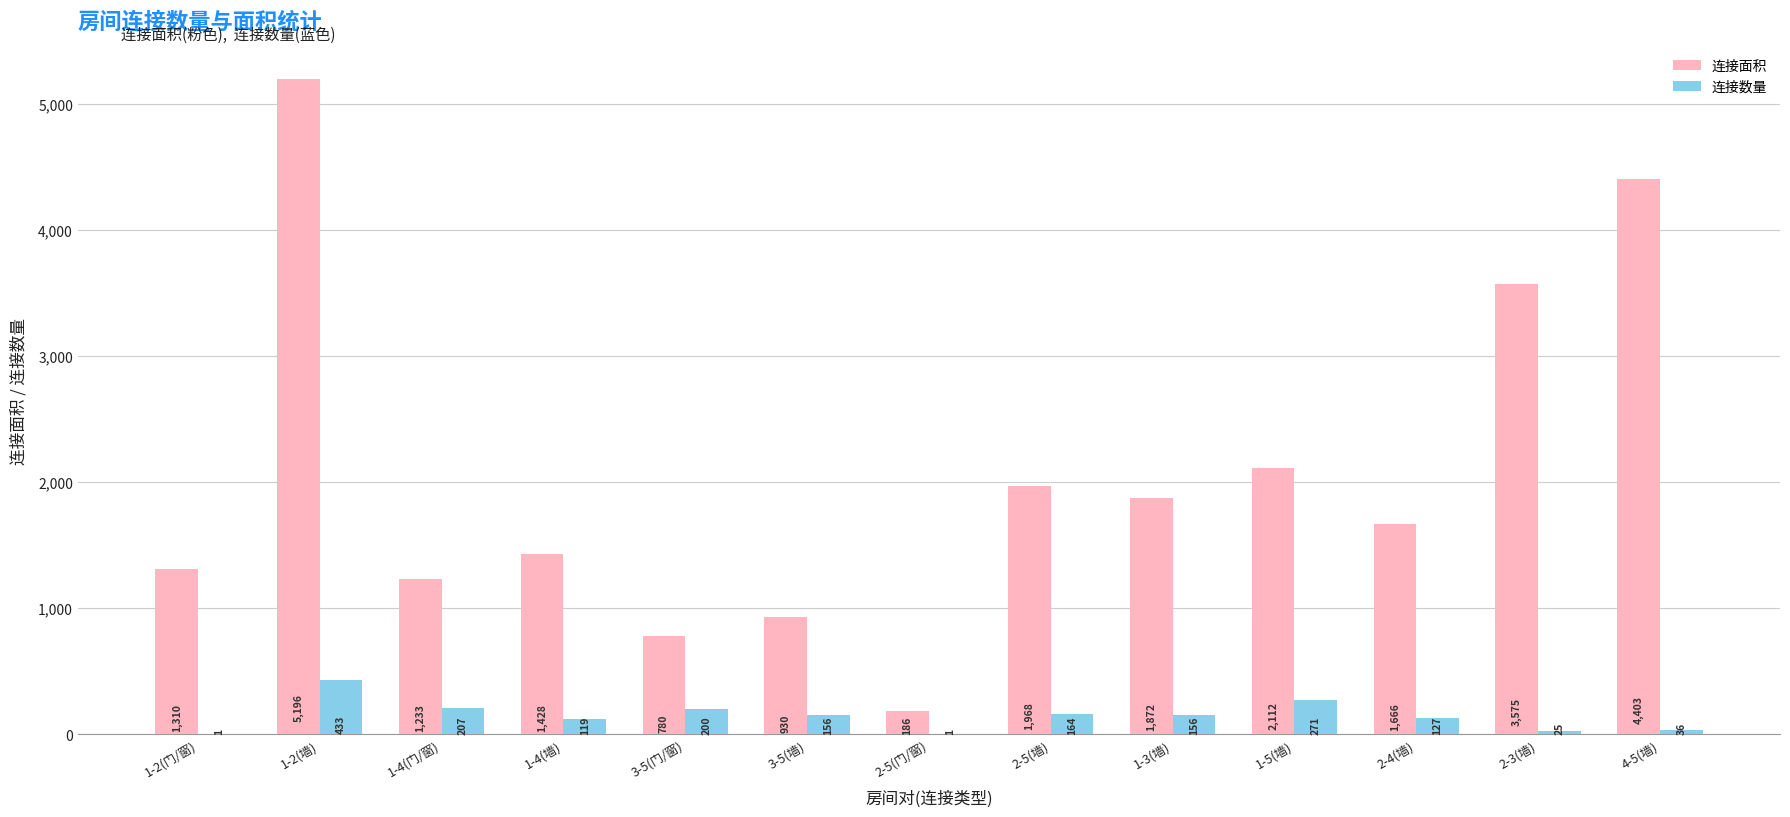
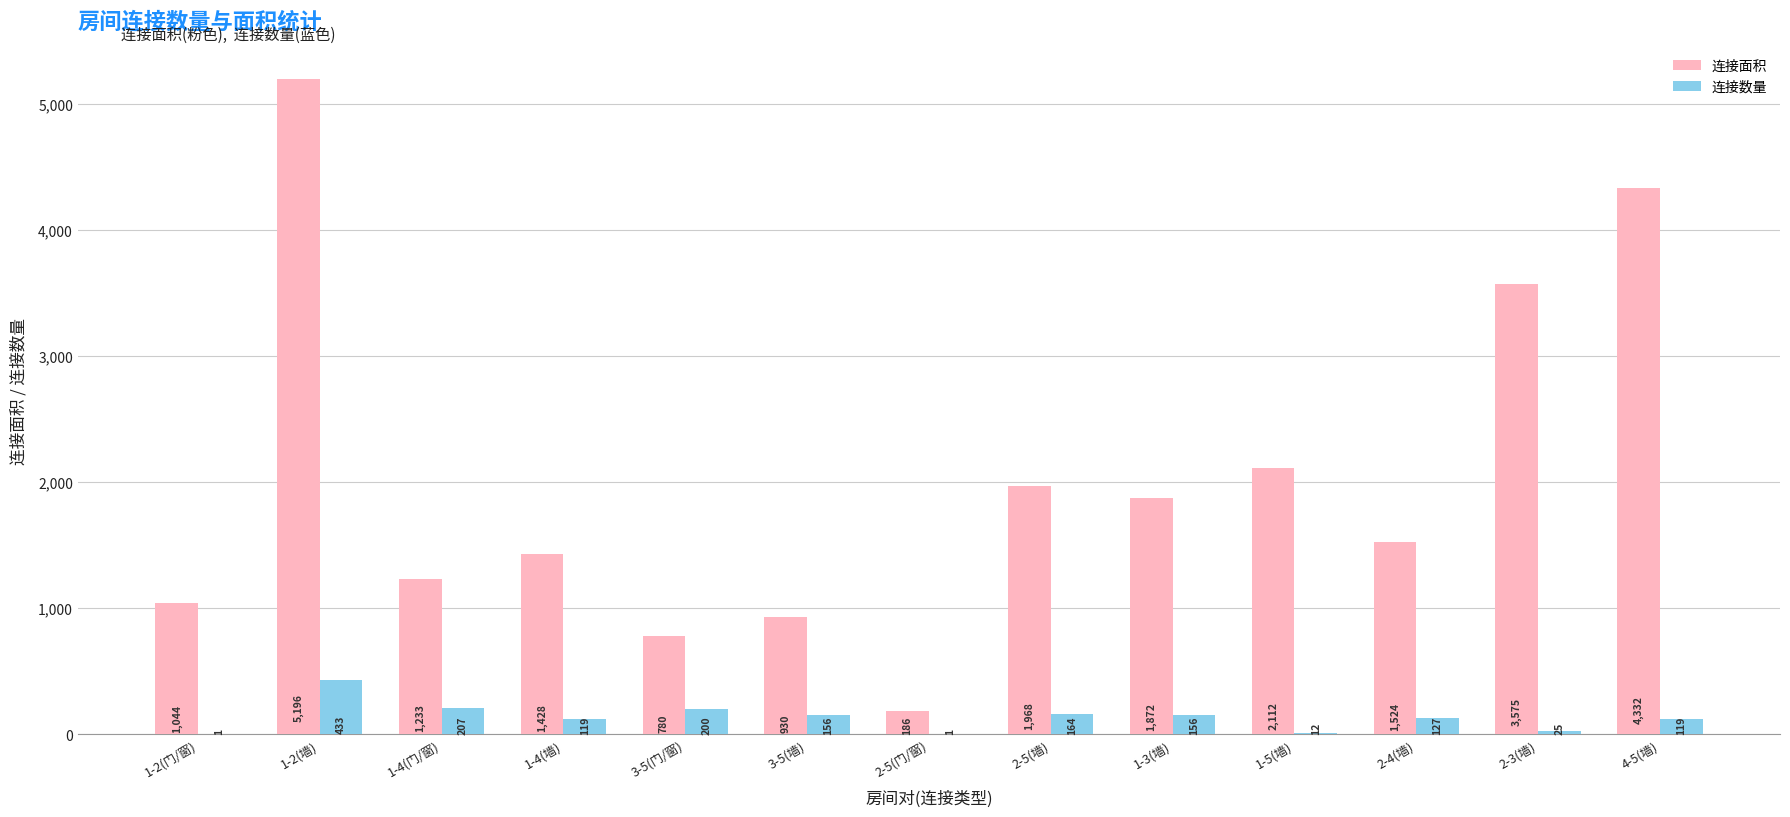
连接面积, 1-2(门/窗): 1,310 -> 1,044
连接数量, 1-5(墙): 271 -> 12
连接面积, 2-4(墙): 1,666 -> 1,524
连接面积, 4-5(墙): 4,403 -> 4,332
连接数量, 4-5(墙): 36 -> 119
